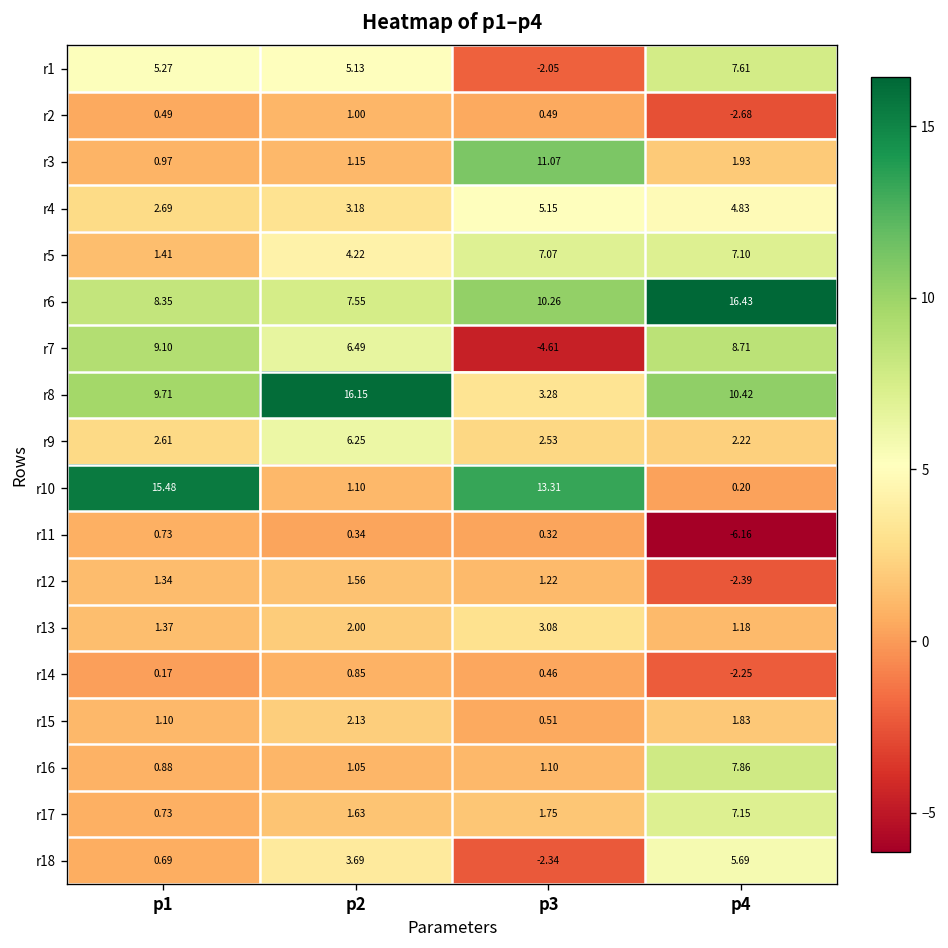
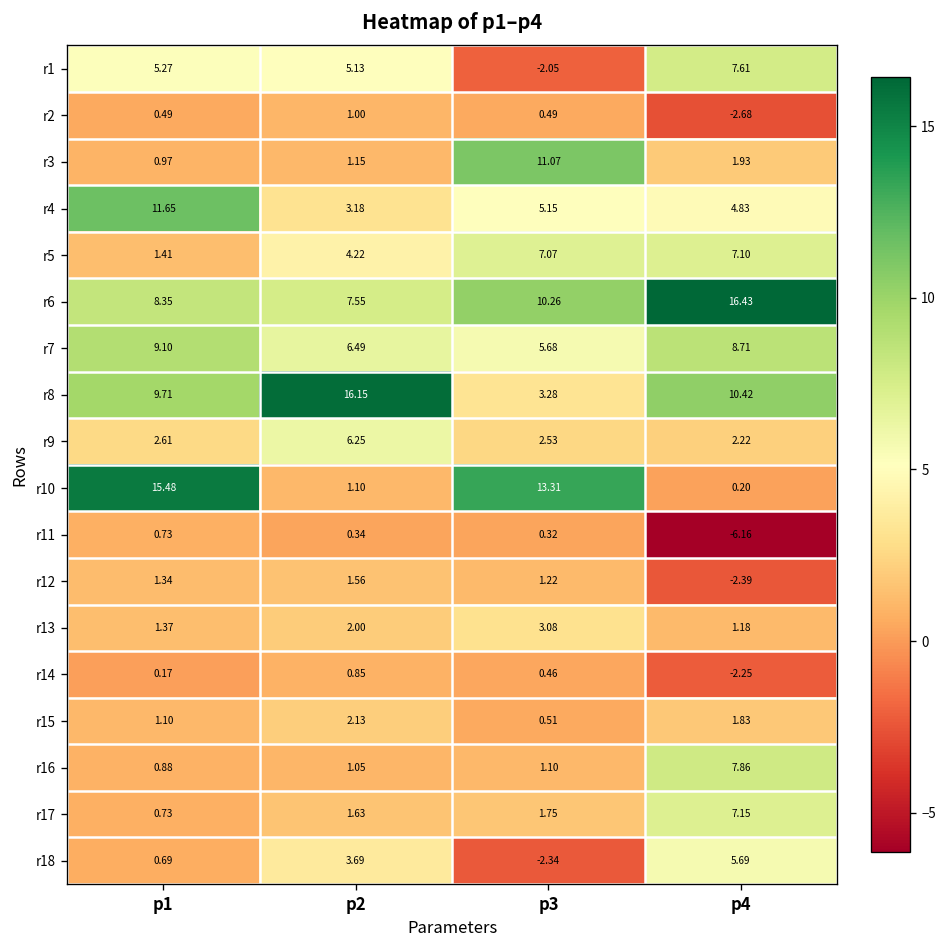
r4, p1: 2.69 -> 11.65
r7, p3: -4.61 -> 5.68
